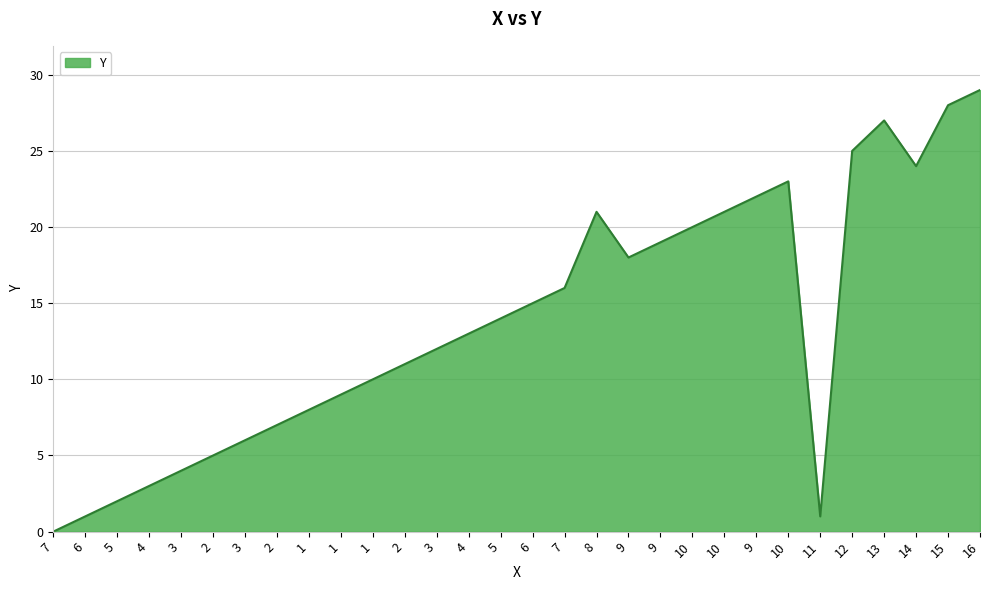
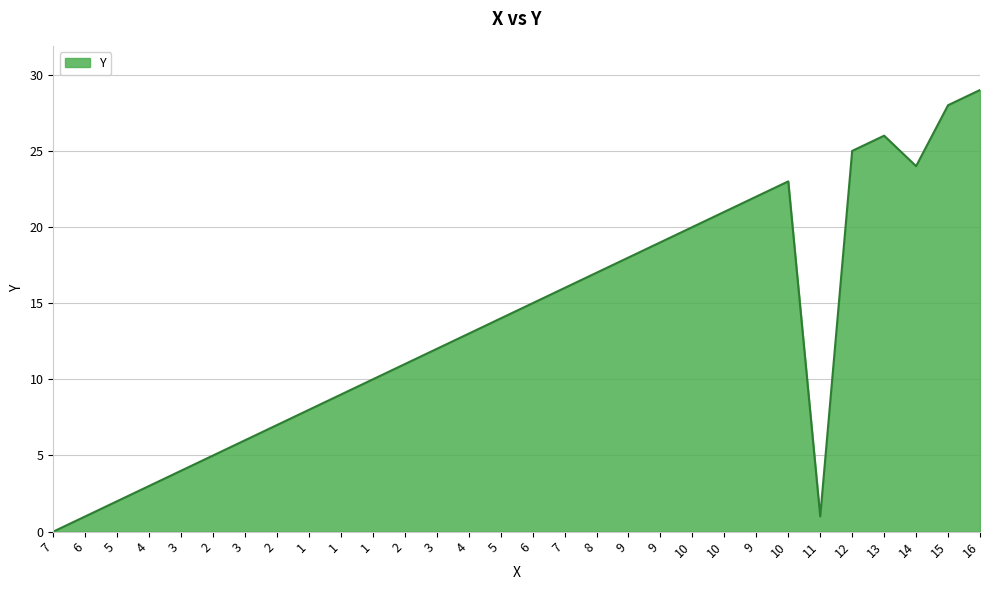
8: 21 -> 17
13: 27 -> 26
